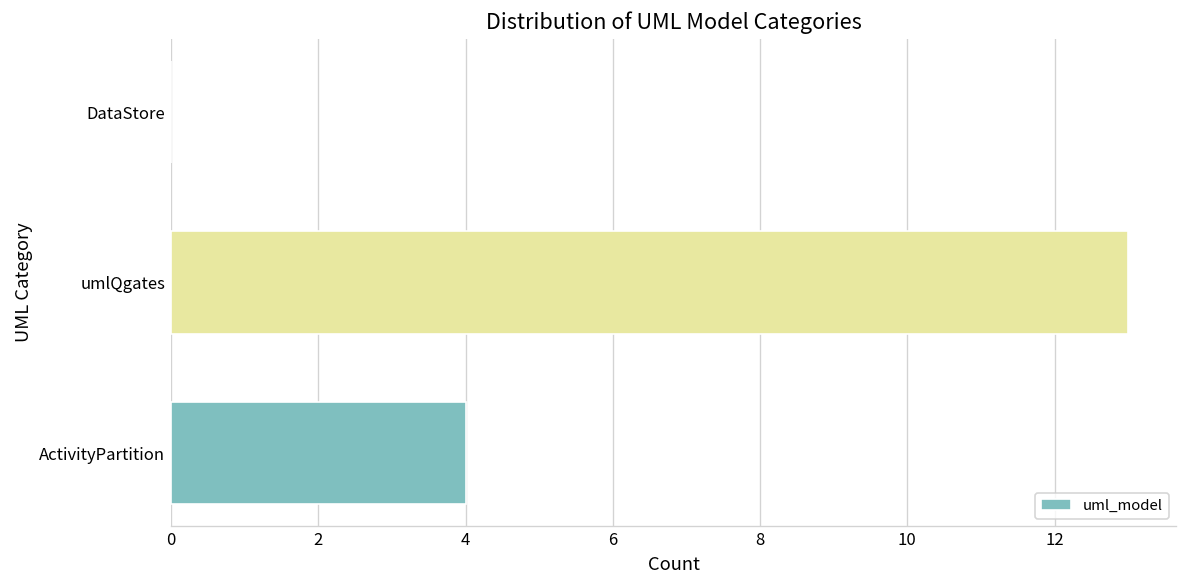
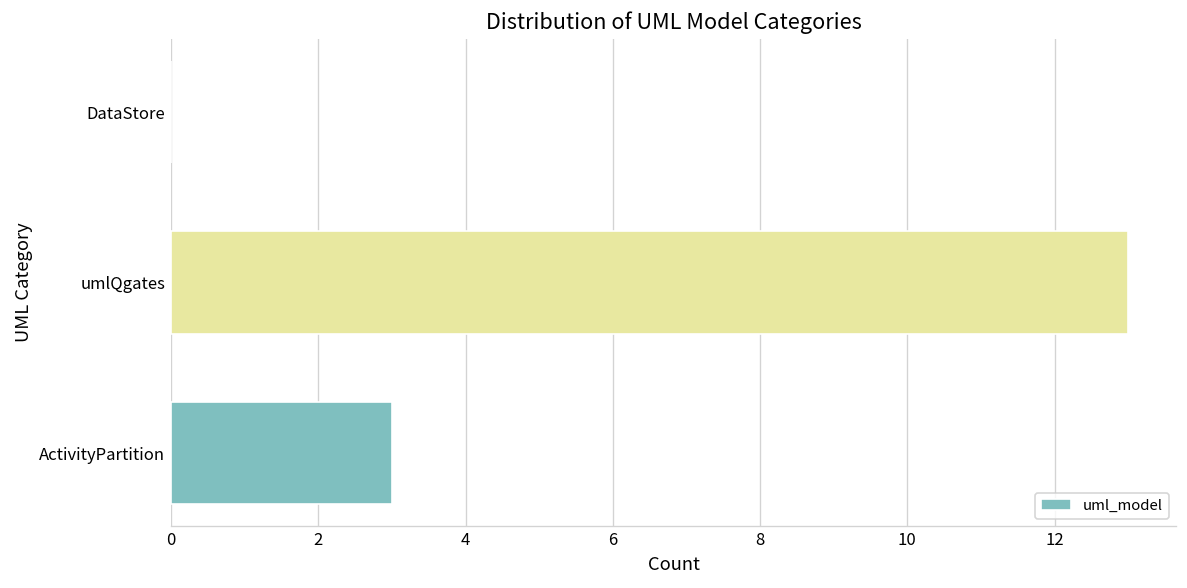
ActivityPartition: 4 -> 3
